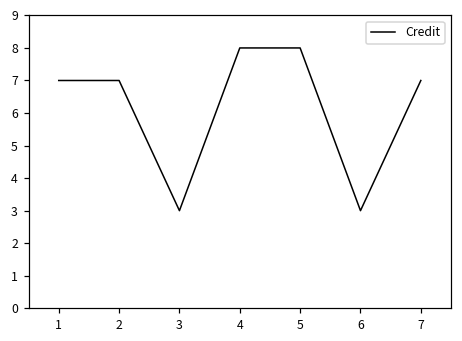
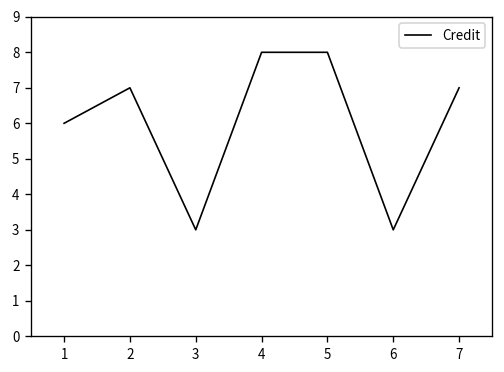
1: 7 -> 6
